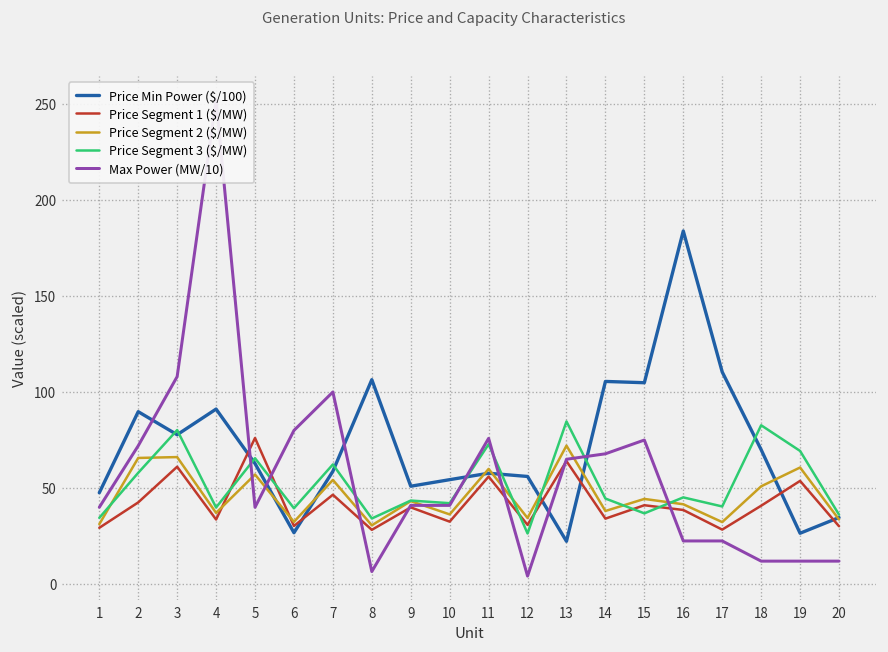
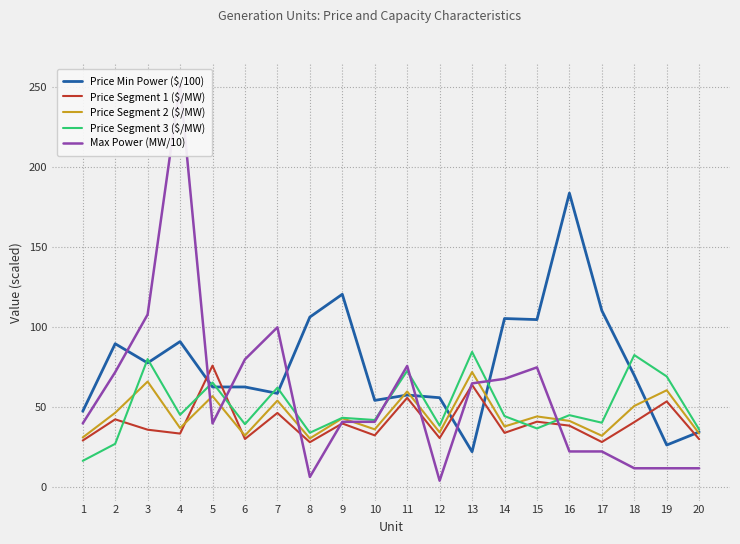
Price Segment 3 ($/MW), 1: 35 -> 17
Price Segment 2 ($/MW), 2: 66 -> 47
Price Segment 3 ($/MW), 2: 58 -> 27
Price Segment 1 ($/MW), 3: 61 -> 36
Price Segment 3 ($/MW), 4: 40 -> 45
Price Min Power ($/100), 6: 27 -> 63
Price Min Power ($/100), 9: 51 -> 121
Price Segment 3 ($/MW), 12: 26 -> 39
